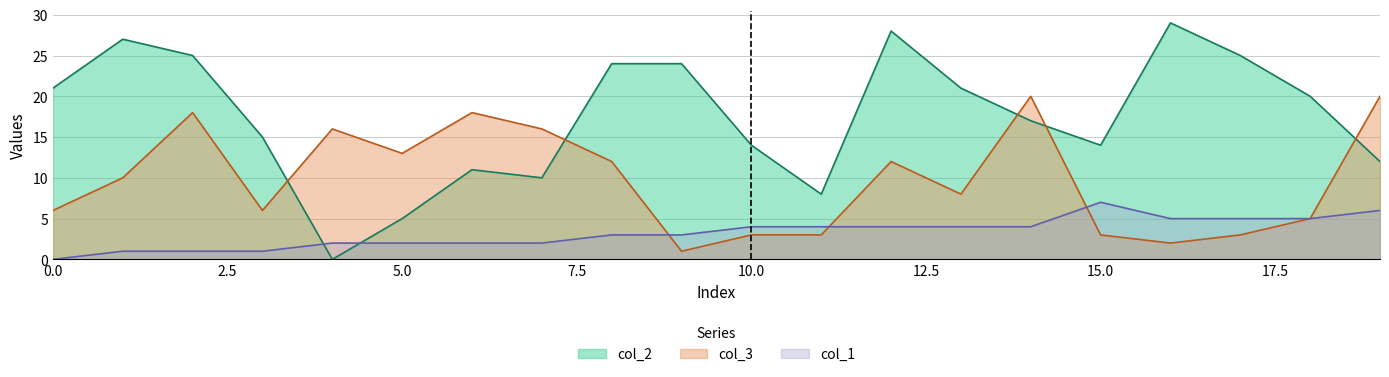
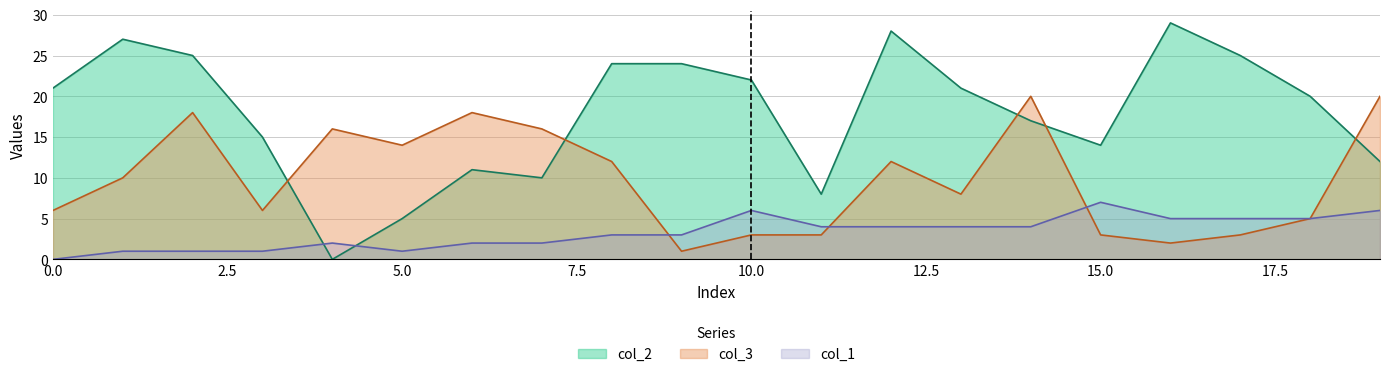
col_3, 5.0: 13 -> 14
col_1, 5.0: 2 -> 1
col_2, 10.0: 14 -> 22
col_1, 10.0: 4 -> 6
